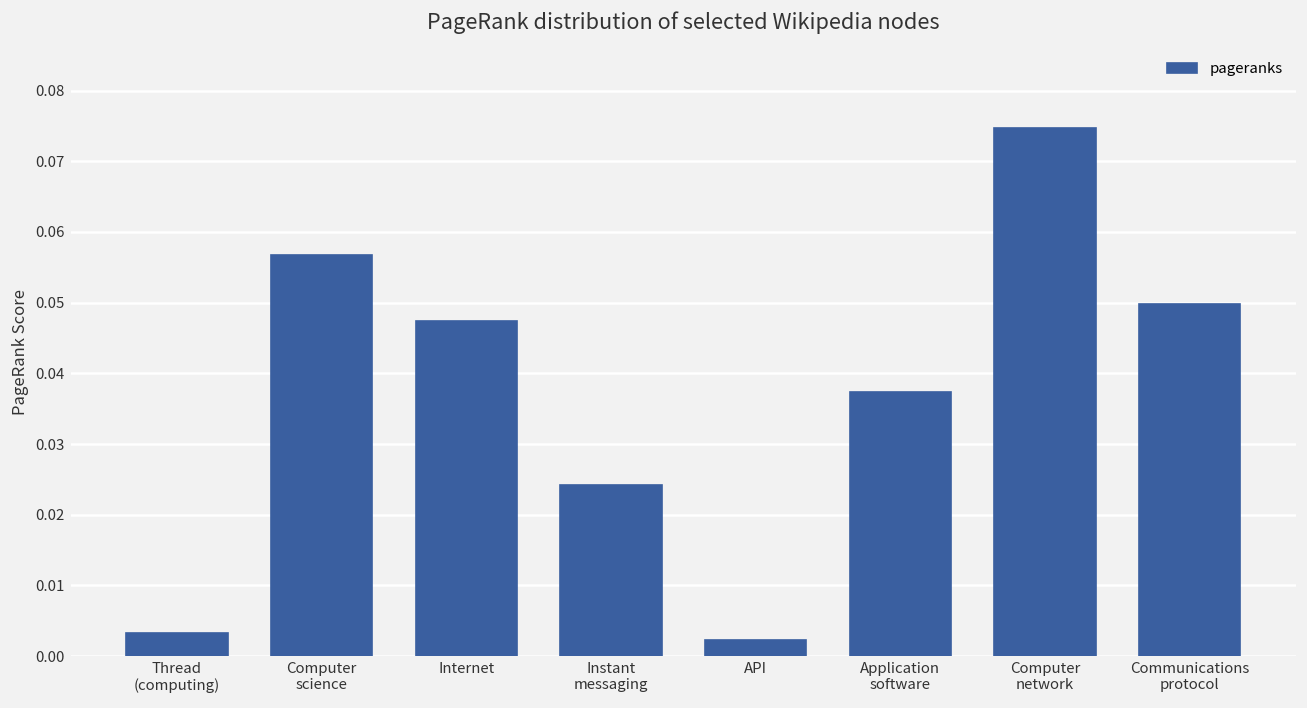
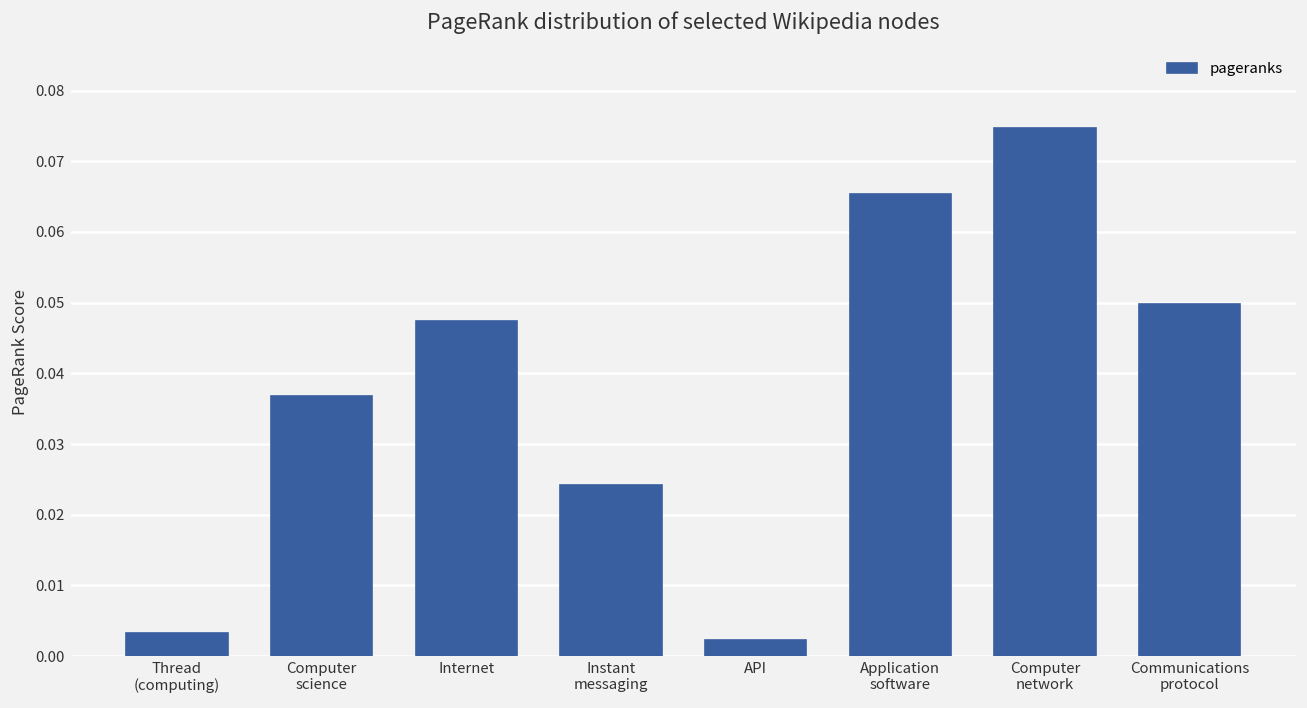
Computer science: 0.057 -> 0.037
Application software: 0.037 -> 0.065
